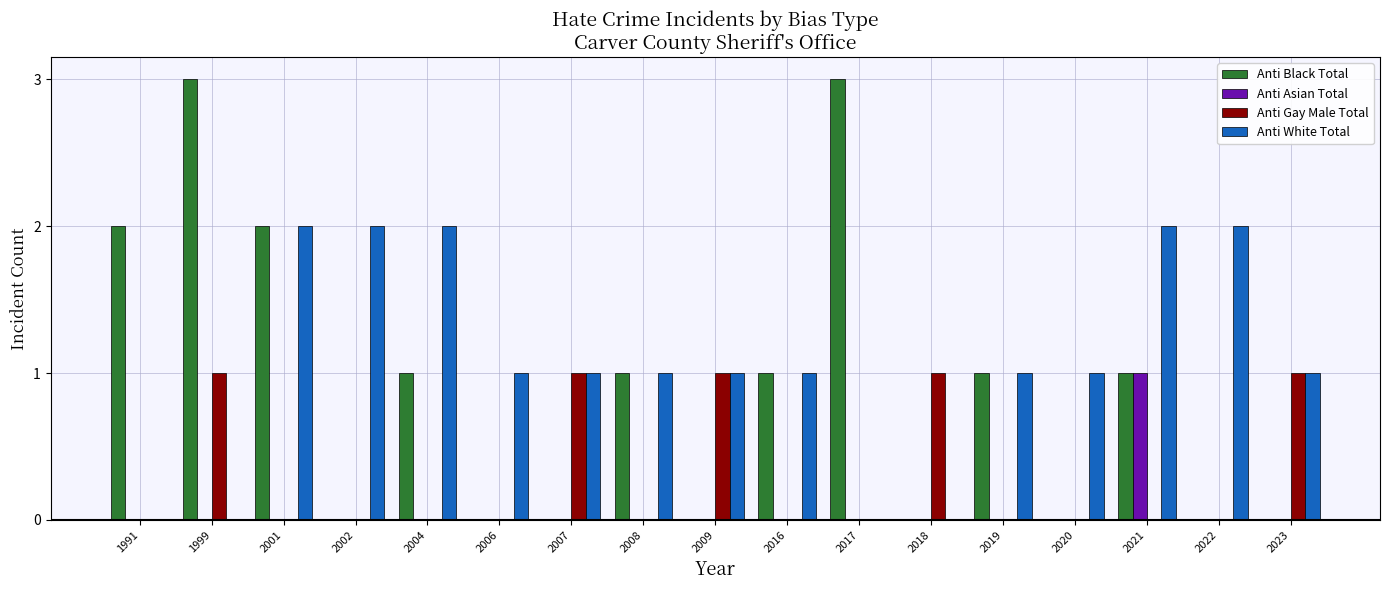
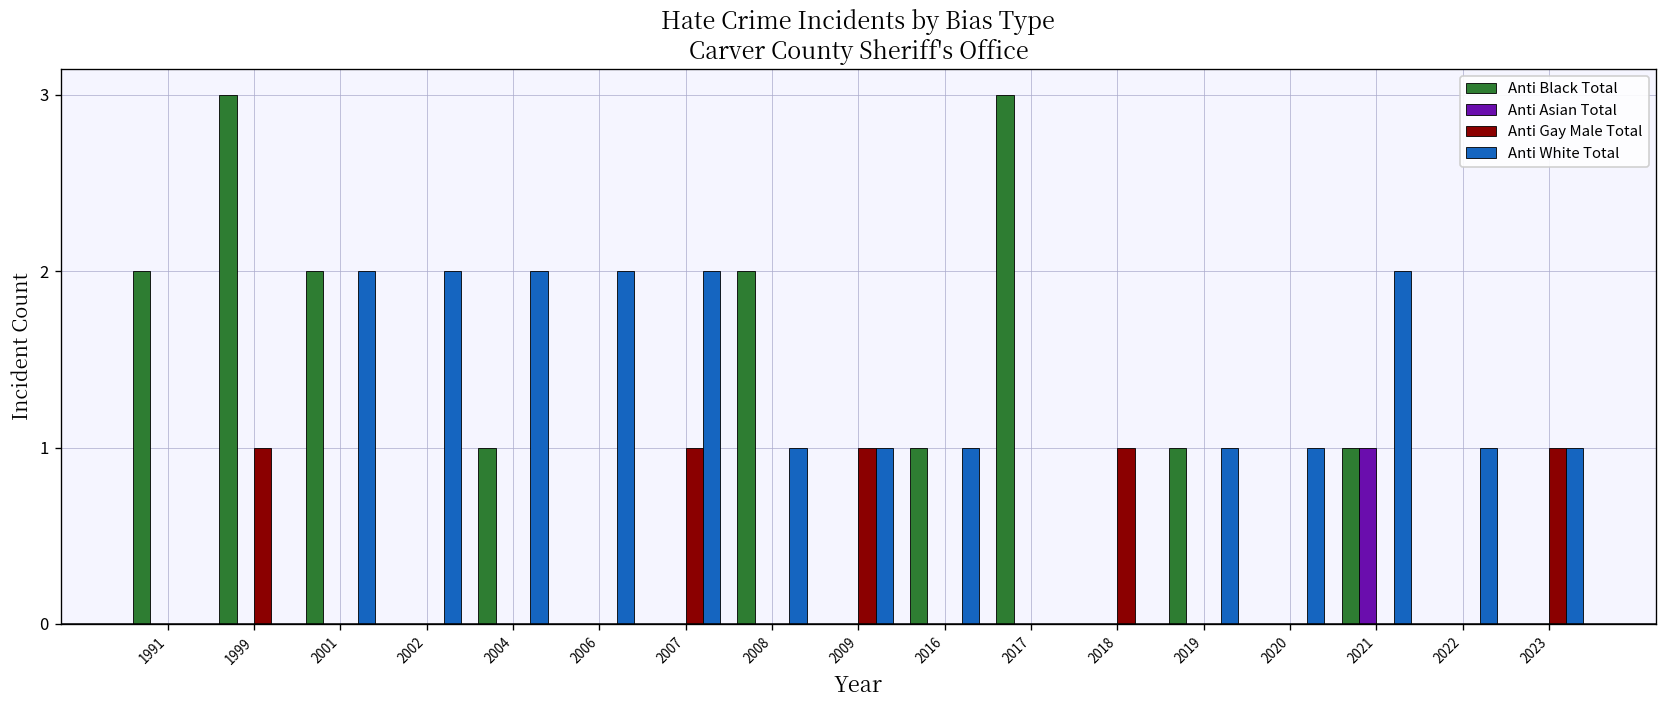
Anti White Total, 2006: 1 -> 2
Anti White Total, 2007: 1 -> 2
Anti Black Total, 2008: 1 -> 2
Anti White Total, 2022: 2 -> 1
